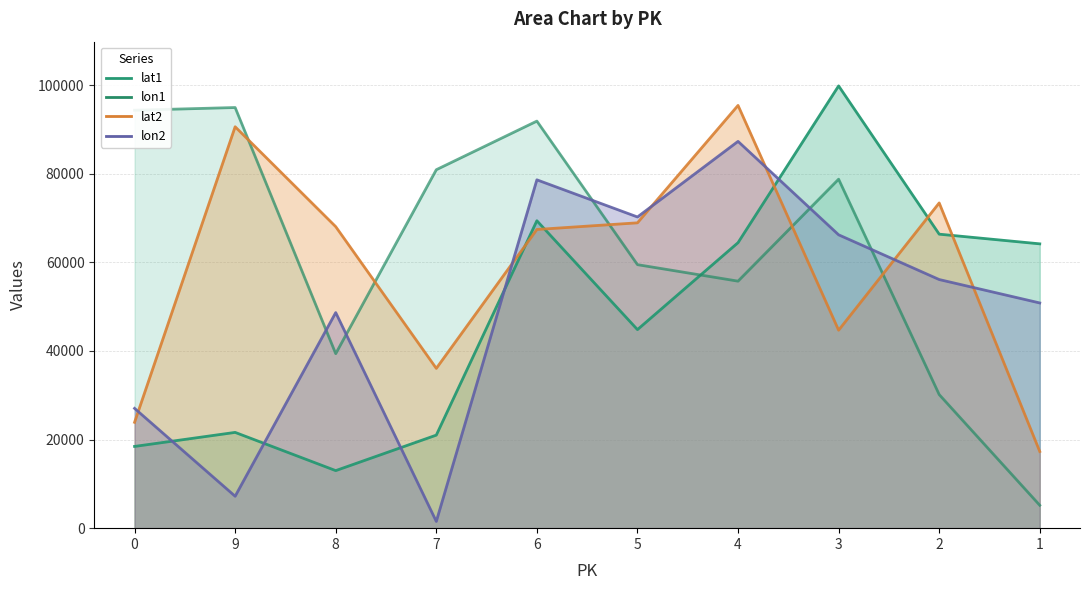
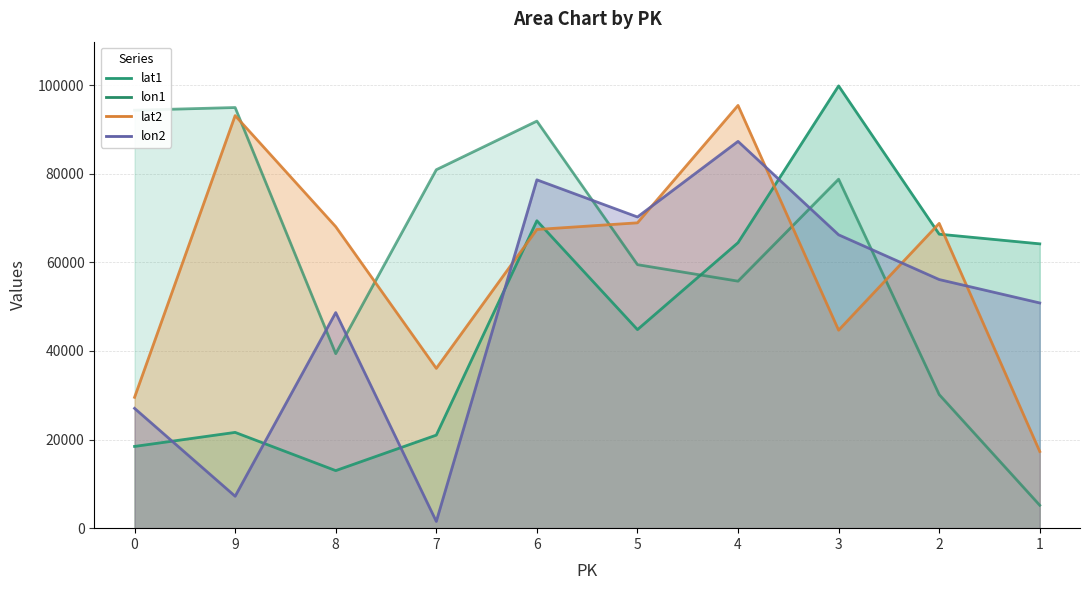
lat2, 0: 24000 -> 30000
lat2, 9: 91000 -> 93000
lat2, 2: 73000 -> 69000
